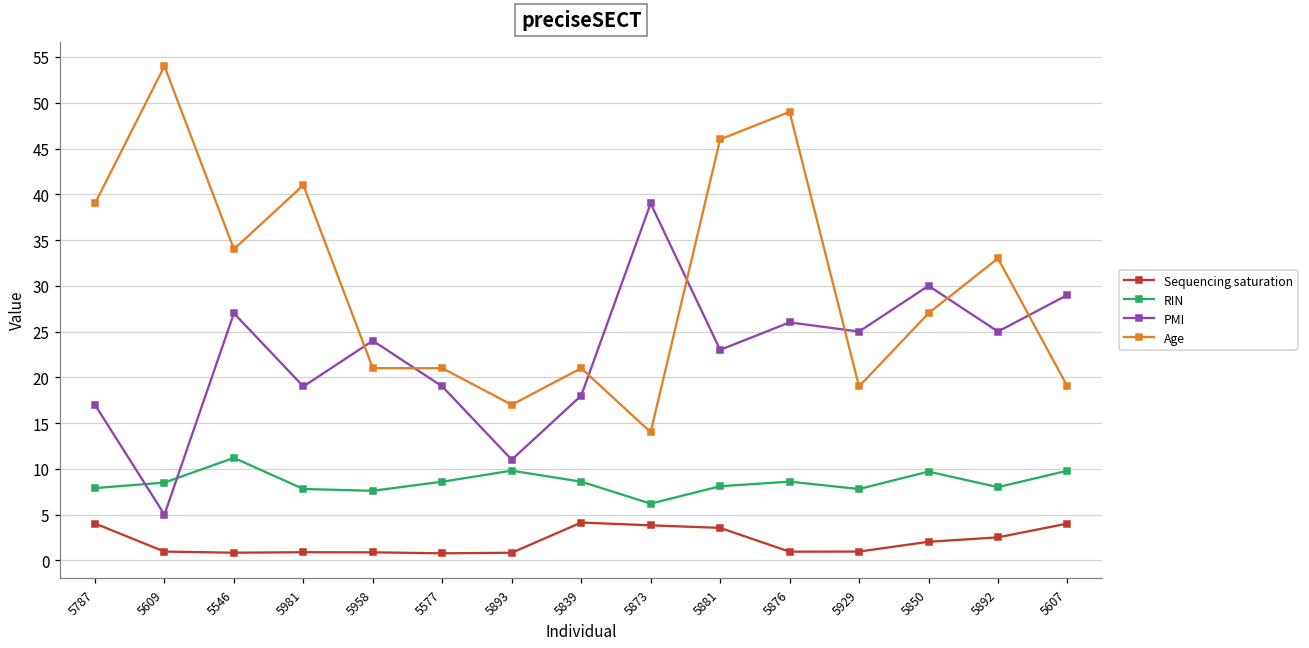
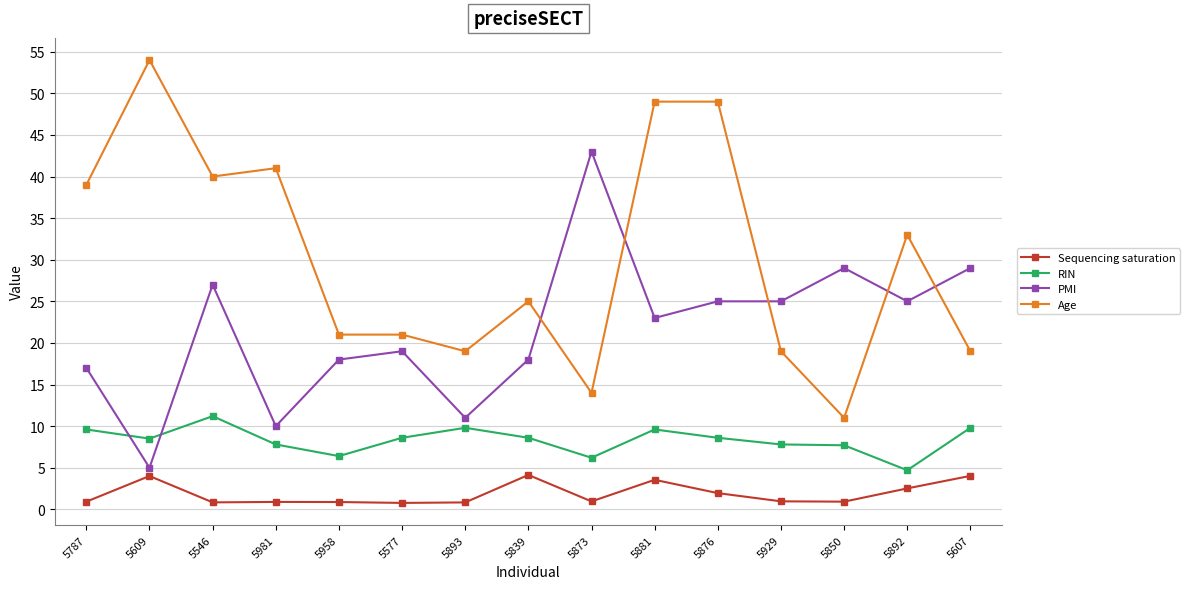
Sequencing saturation, 5787: 4 -> 1
RIN, 5787: 8 -> 10
Sequencing saturation, 5609: 1 -> 4
Age, 5546: 34 -> 40
PMI, 5981: 19 -> 10
RIN, 5958: 8 -> 6
PMI, 5958: 24 -> 18
Age, 5893: 17 -> 19
Age, 5839: 21 -> 25
Sequencing saturation, 5873: 4 -> 1
PMI, 5873: 39 -> 43
RIN, 5881: 8 -> 10
Age, 5881: 46 -> 49
Sequencing saturation, 5876: 1 -> 2
PMI, 5876: 26 -> 25
Sequencing saturation, 5850: 2 -> 1
RIN, 5850: 10 -> 8
PMI, 5850: 30 -> 29
Age, 5850: 27 -> 11
RIN, 5892: 8 -> 5
